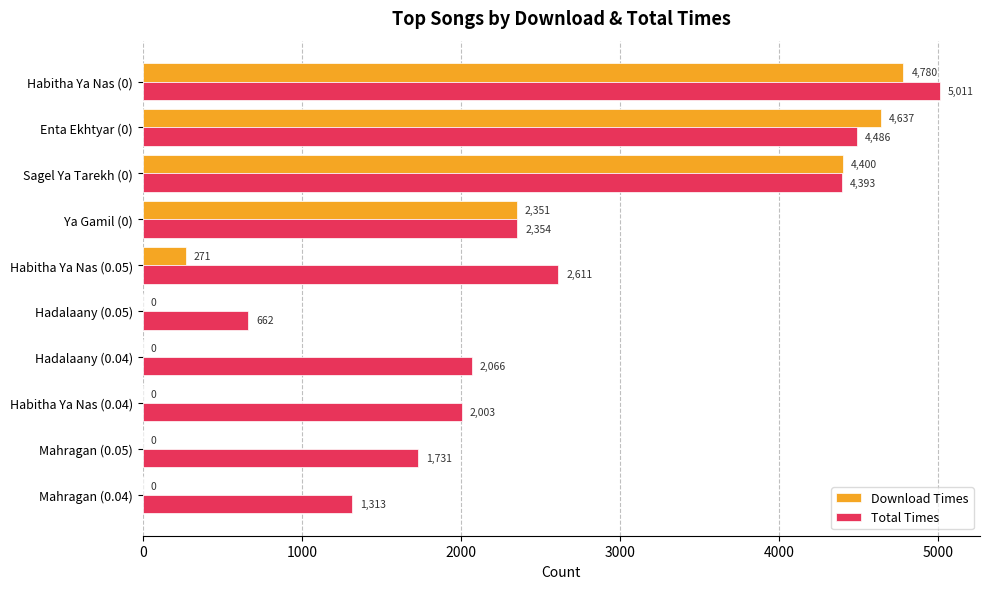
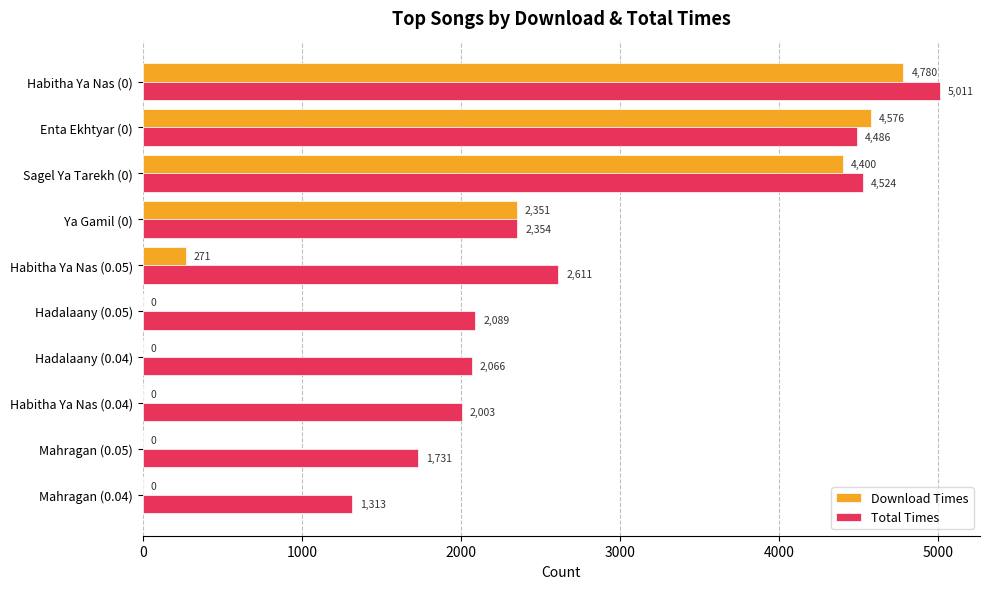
Download Times, Enta Ekhtyar (0): 4,637 -> 4,576
Total Times, Sagel Ya Tarekh (0): 4,393 -> 4,524
Total Times, Hadalaany (0.05): 662 -> 2,089
